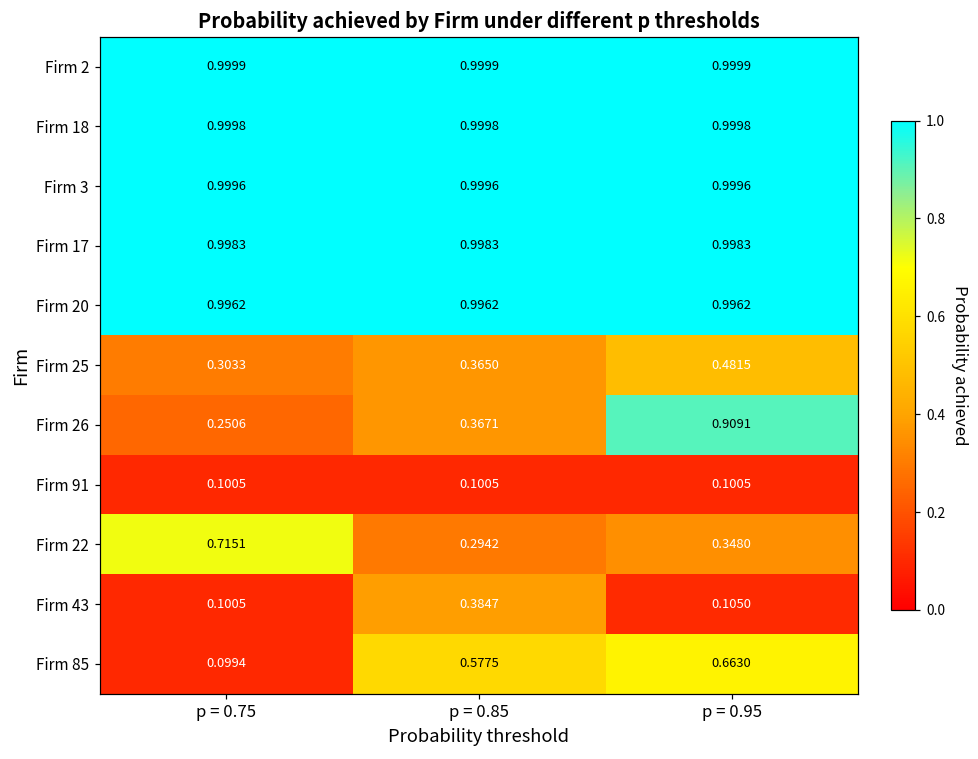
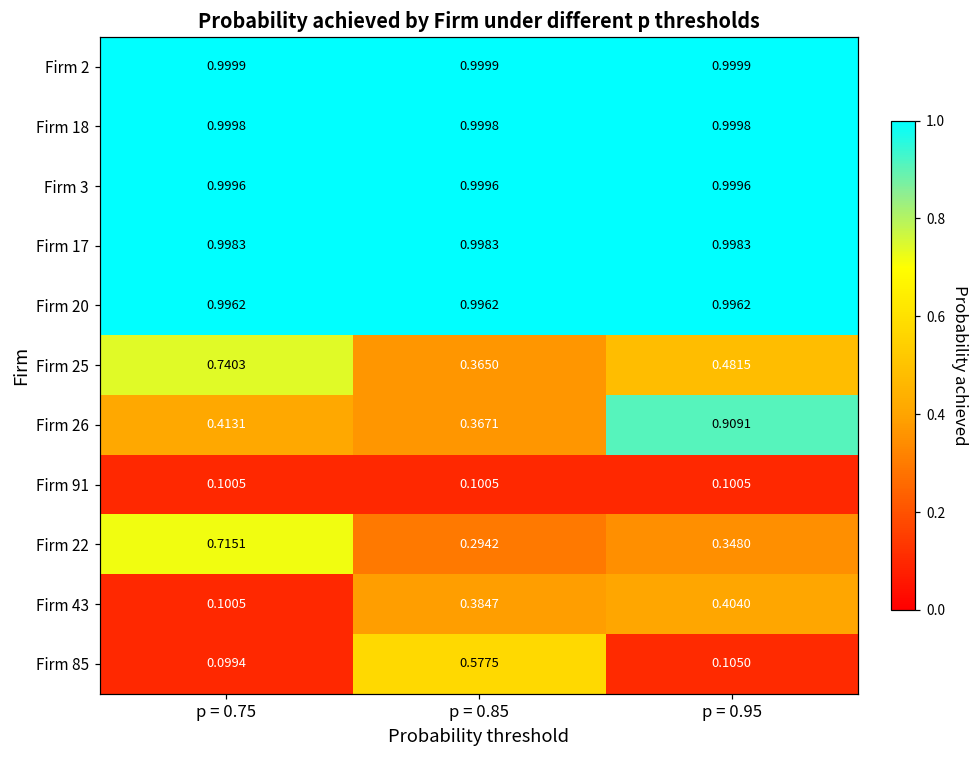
Firm 25, p = 0.75: 0.3033 -> 0.7403
Firm 26, p = 0.75: 0.2506 -> 0.4131
Firm 43, p = 0.95: 0.1050 -> 0.4040
Firm 85, p = 0.95: 0.6630 -> 0.1050
